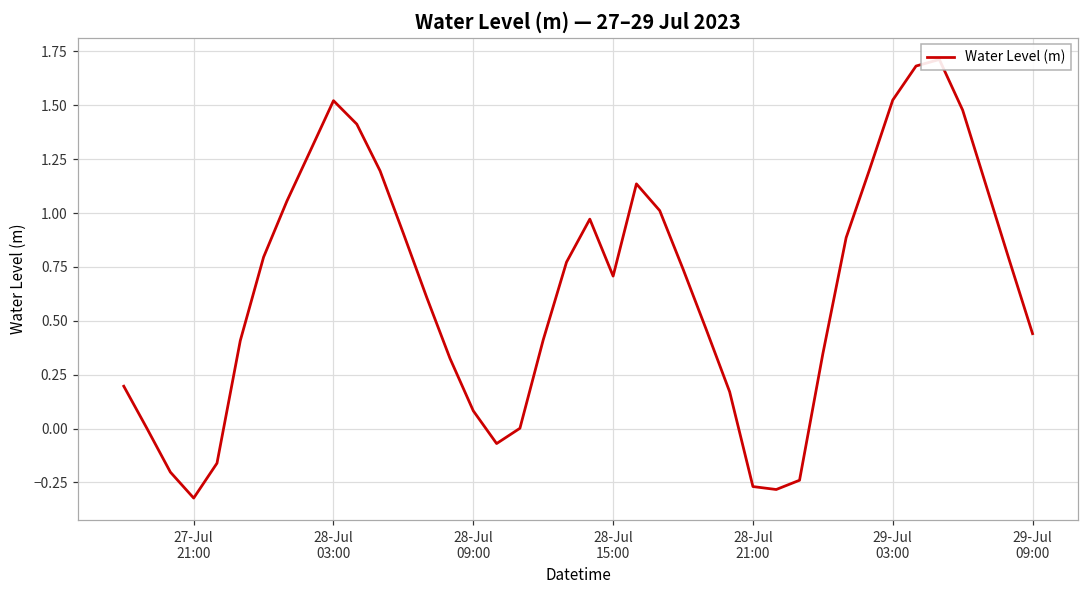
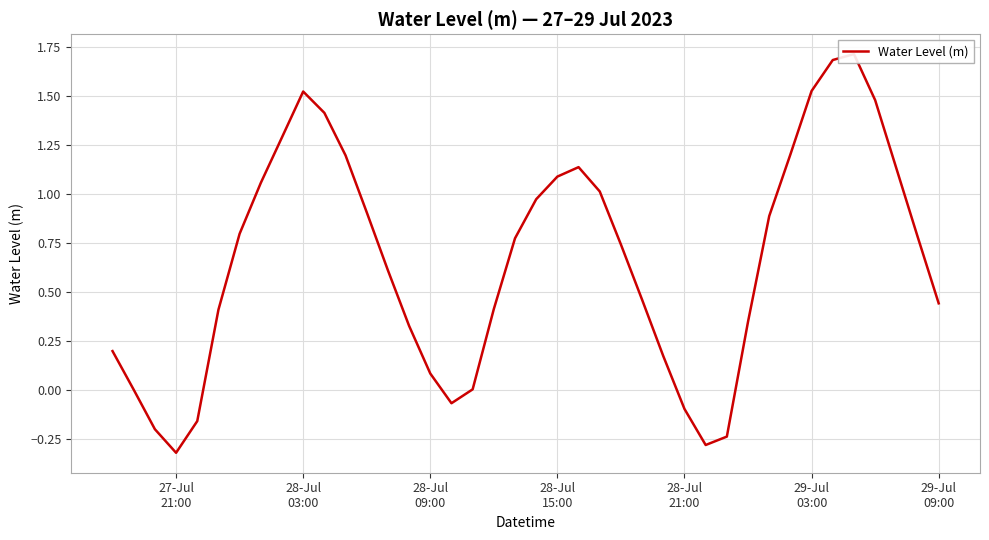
28-Jul 15:00: 0.71 -> 1.09
28-Jul 21:00: -0.27 -> -0.10
